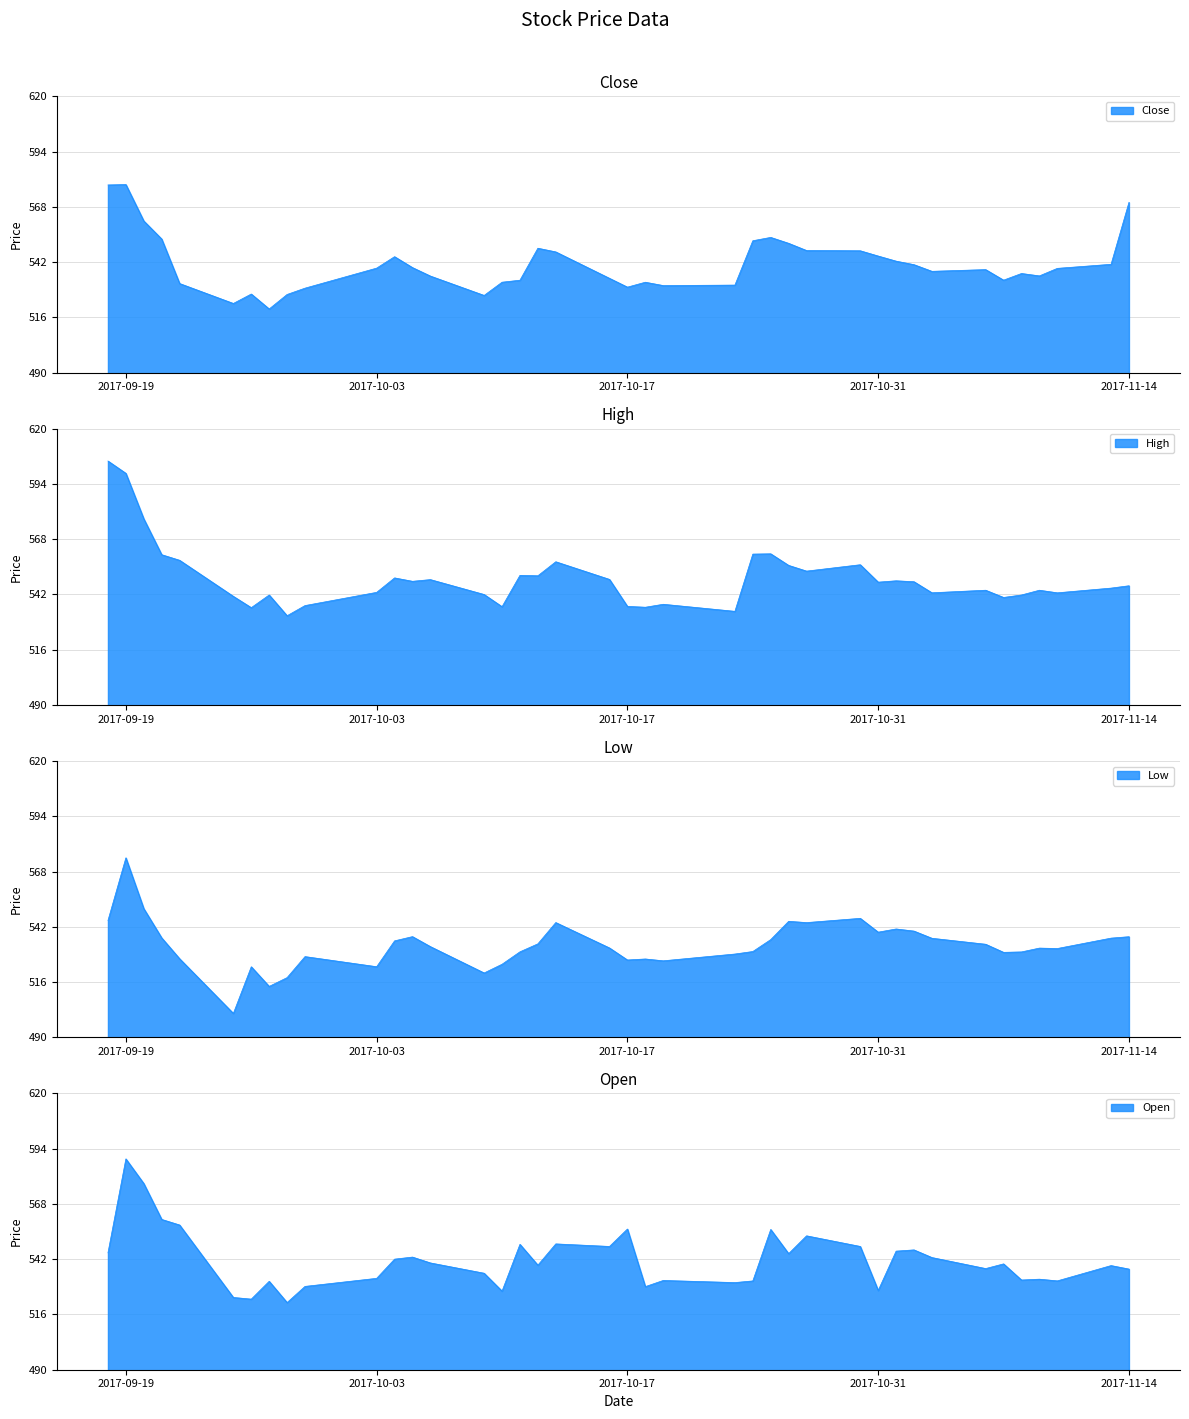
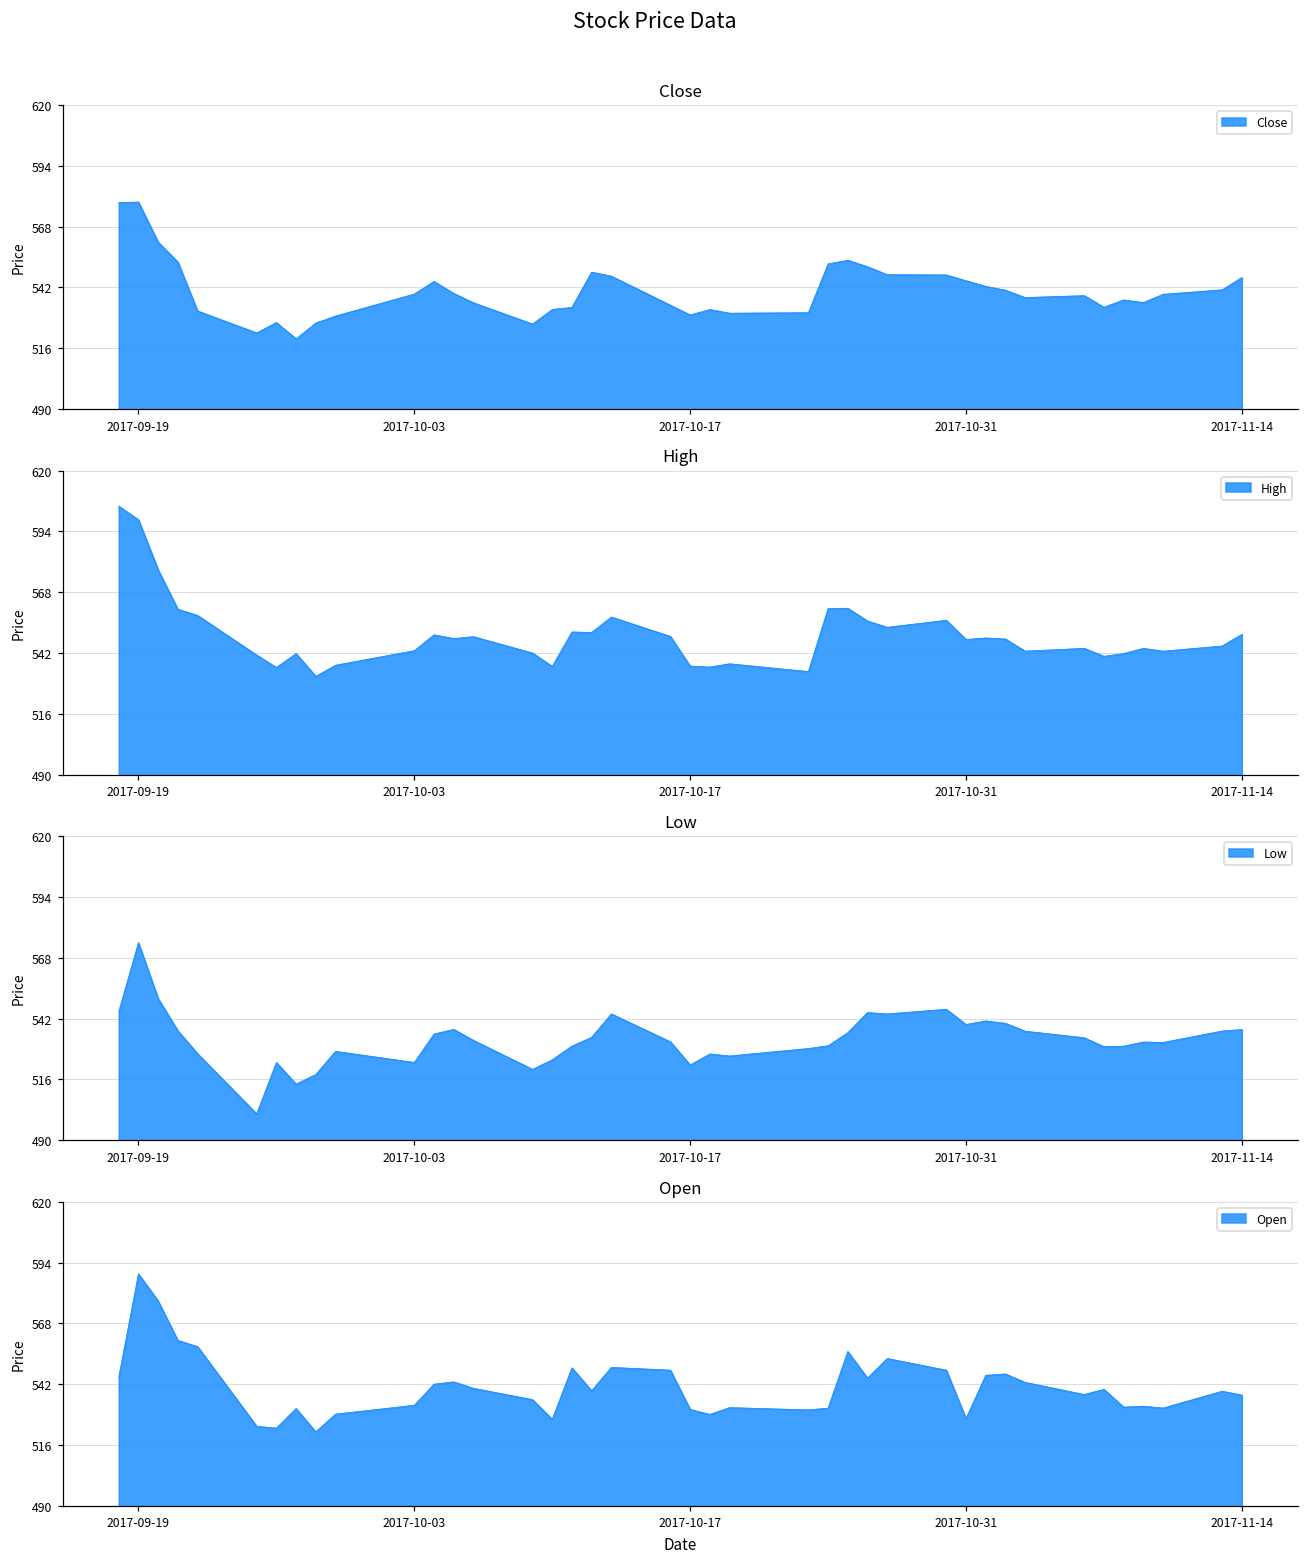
Close, 2017-11-14: 570 -> 546
High, 2017-11-14: 546 -> 550
Low, 2017-10-17: 526 -> 522
Open, 2017-10-17: 556 -> 531
